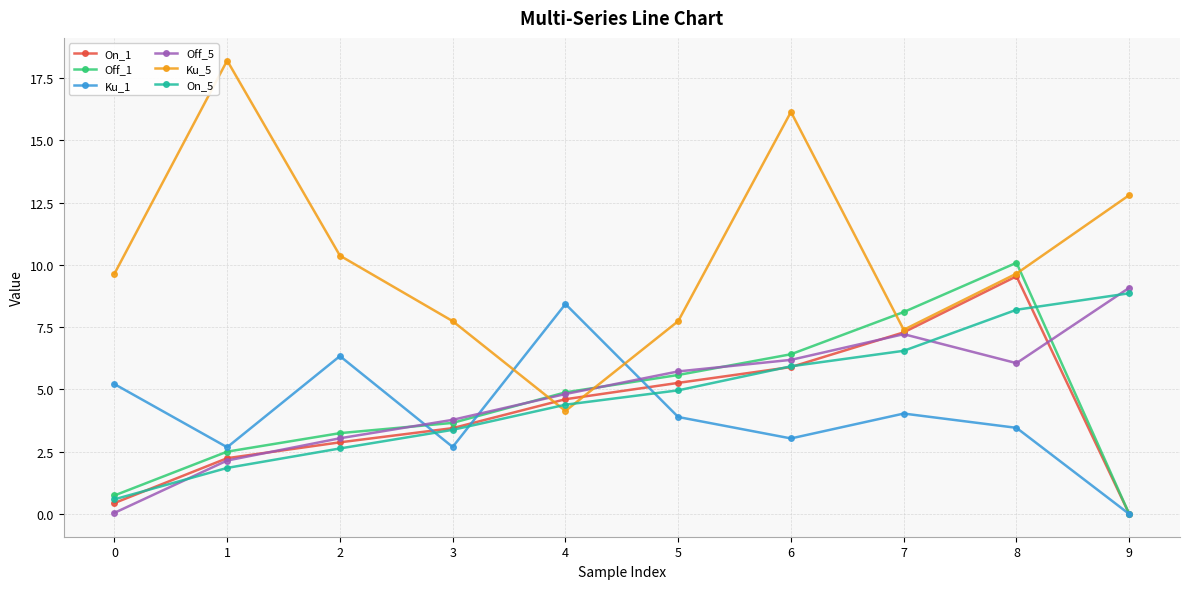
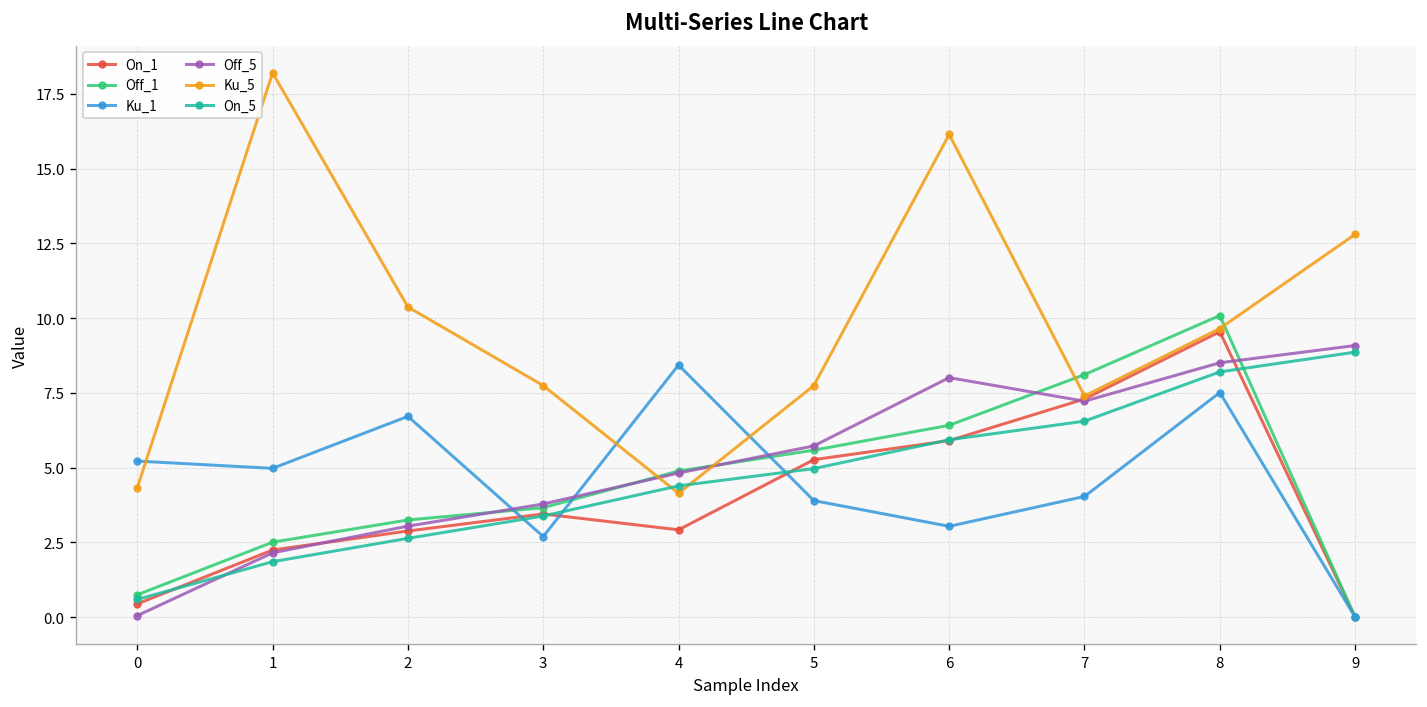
Ku_5, 0: 9.6 -> 4.3
Ku_1, 1: 2.7 -> 5.0
Ku_1, 2: 6.3 -> 6.7
On_1, 4: 4.6 -> 2.9
Off_5, 6: 6.2 -> 8.0
Ku_1, 8: 3.5 -> 7.5
Off_5, 8: 6.1 -> 8.5
